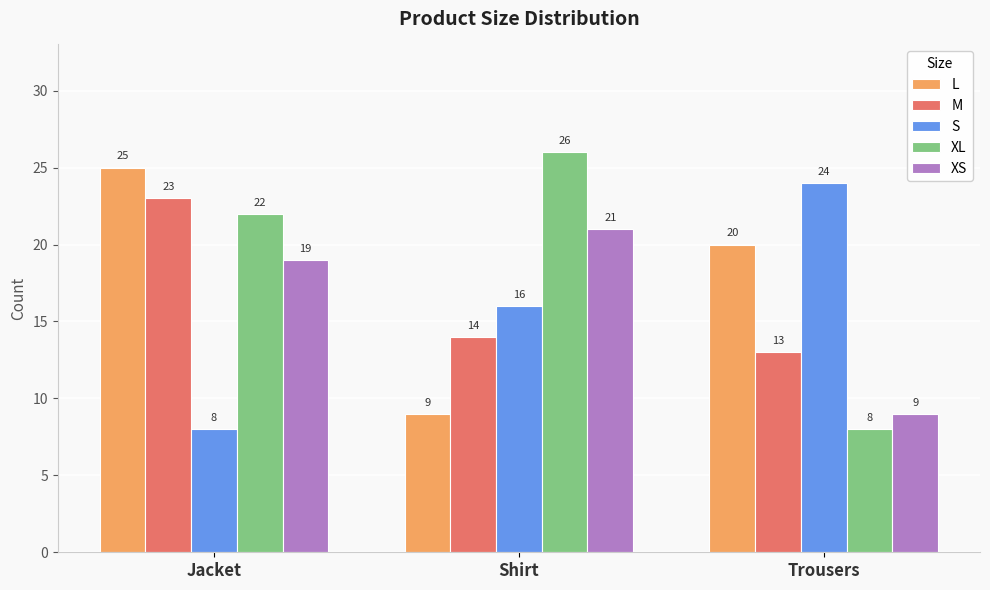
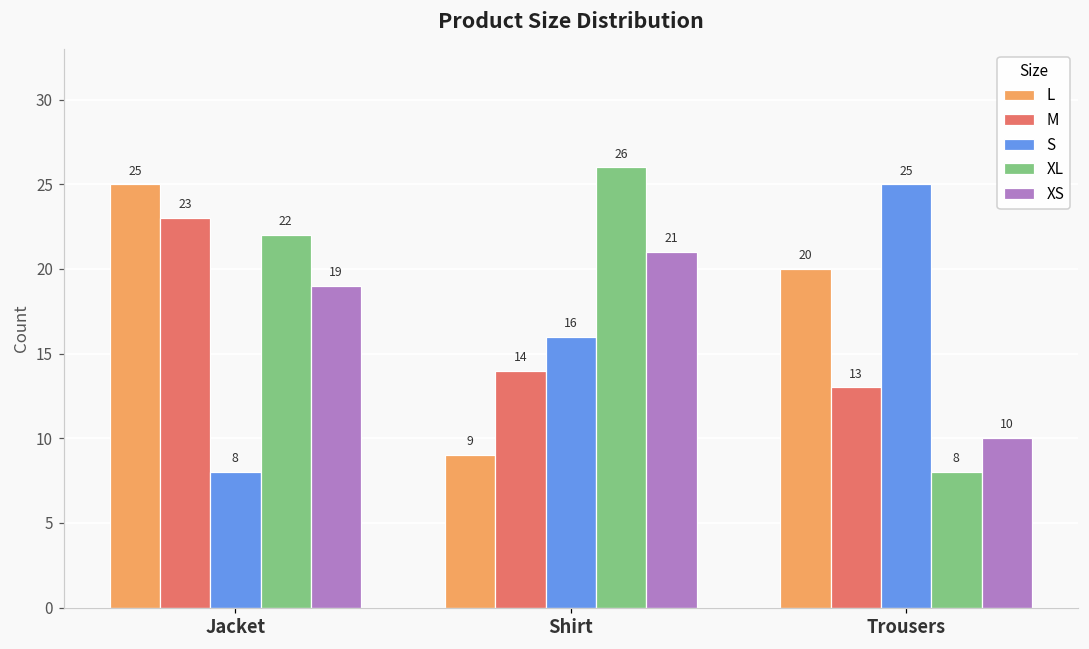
S, Trousers: 24 -> 25
XS, Trousers: 9 -> 10
